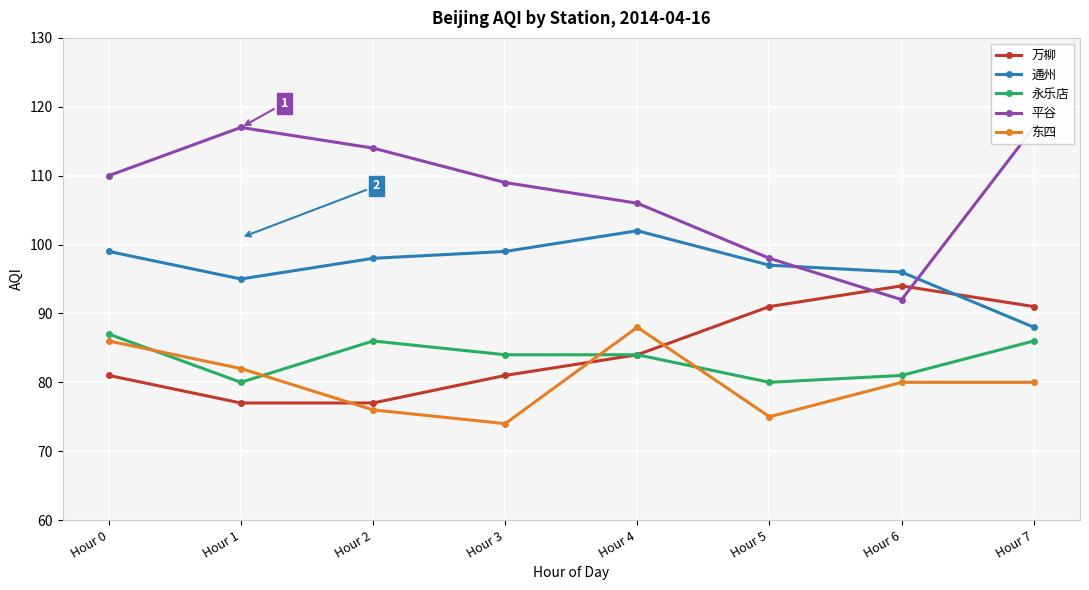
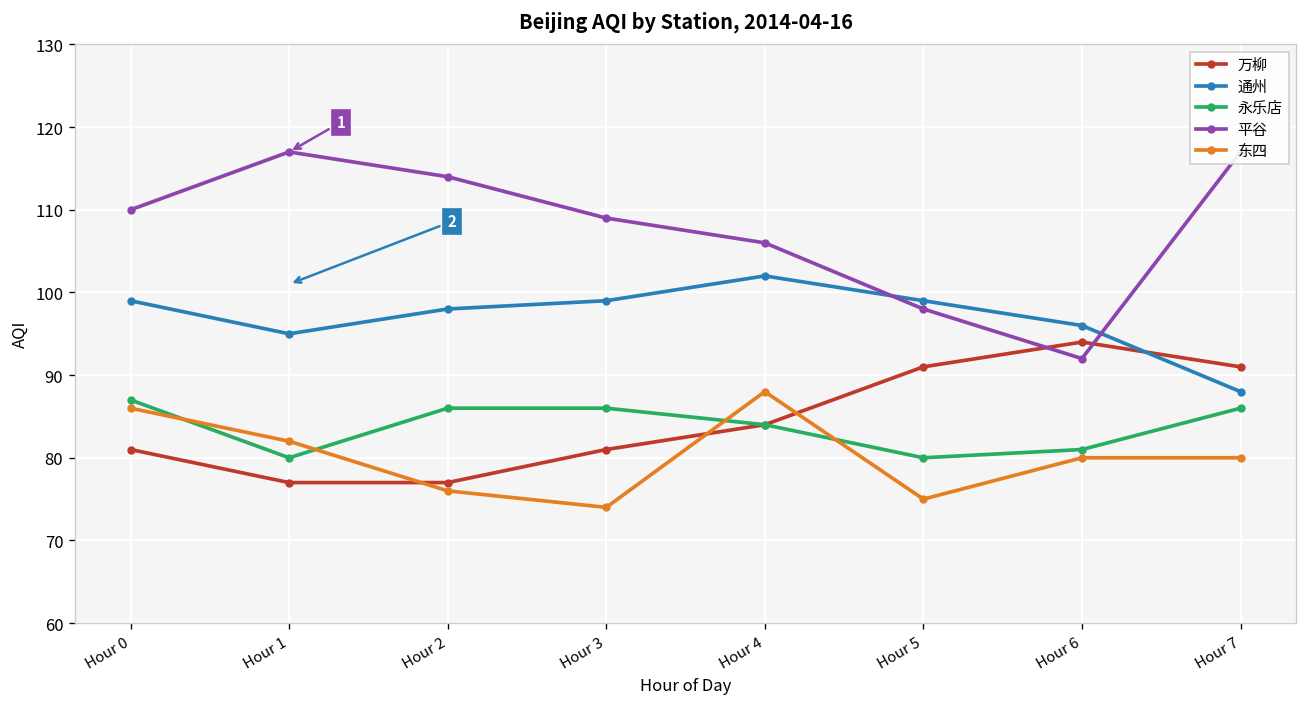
永乐店, Hour 3: 84 -> 86
通州, Hour 5: 97 -> 99
